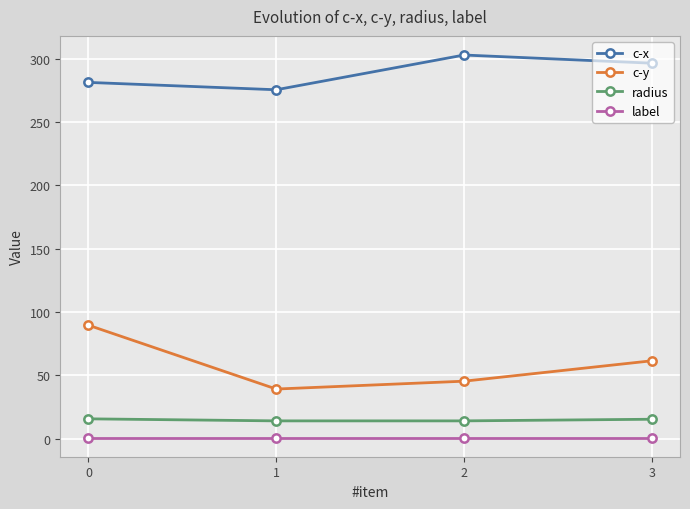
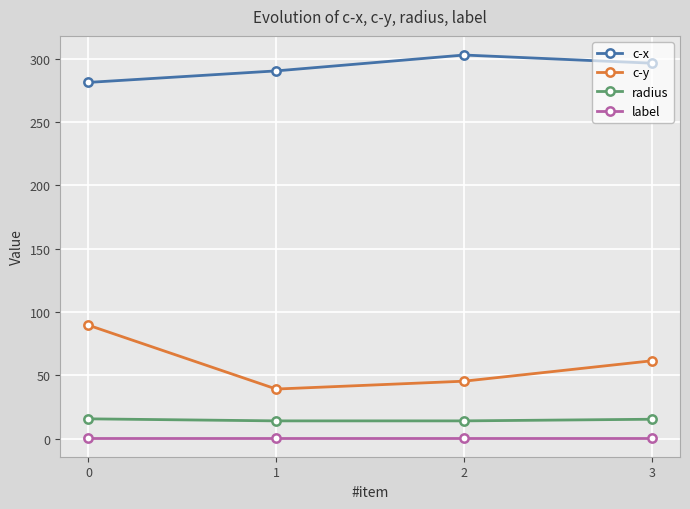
c-x, 1: 275 -> 290
